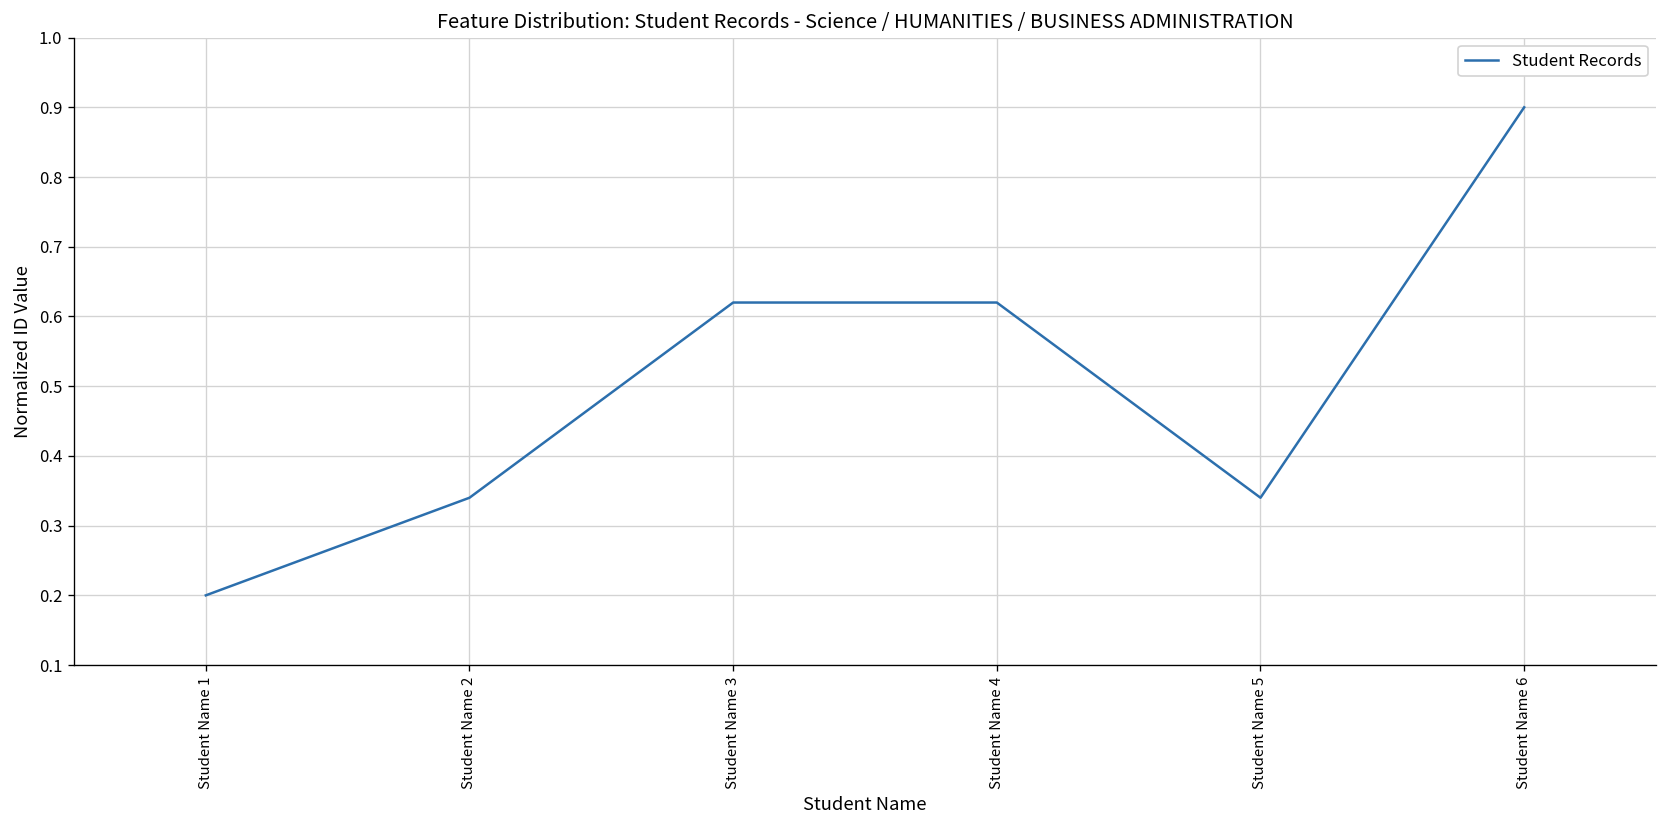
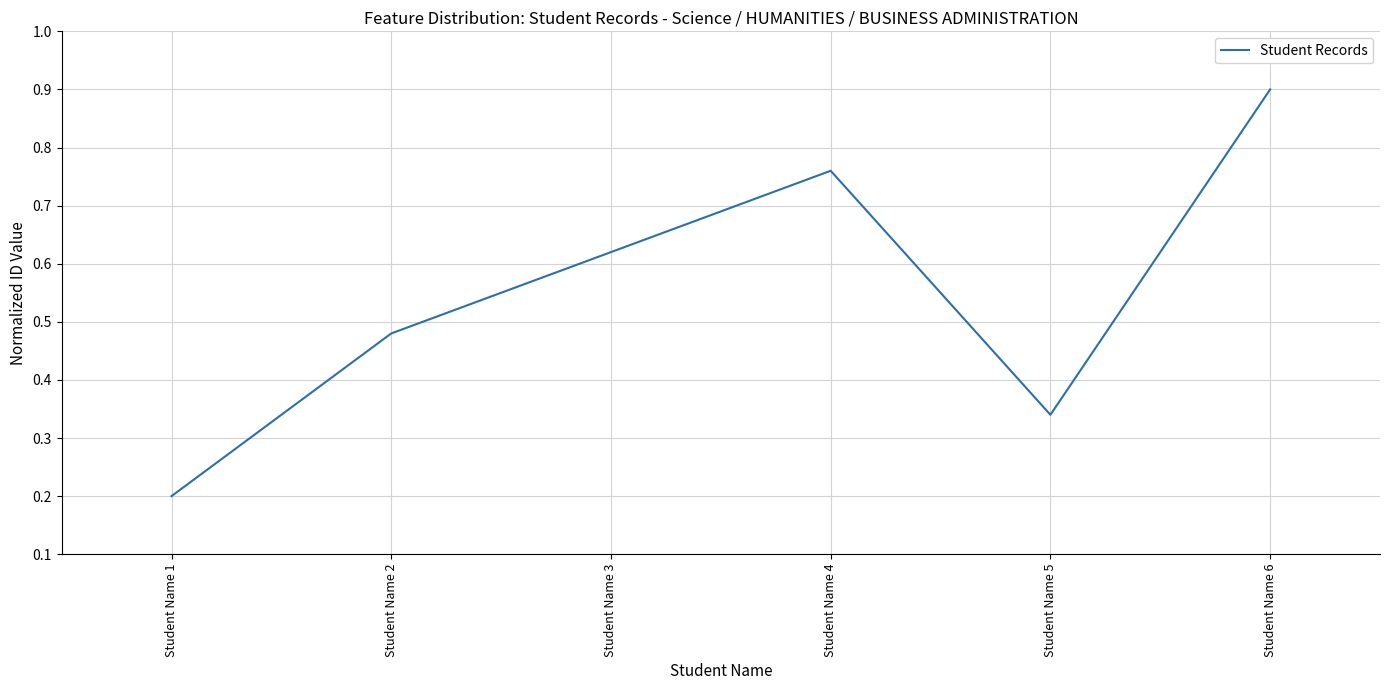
Student Name 2: 0.34 -> 0.48
Student Name 4: 0.62 -> 0.76
